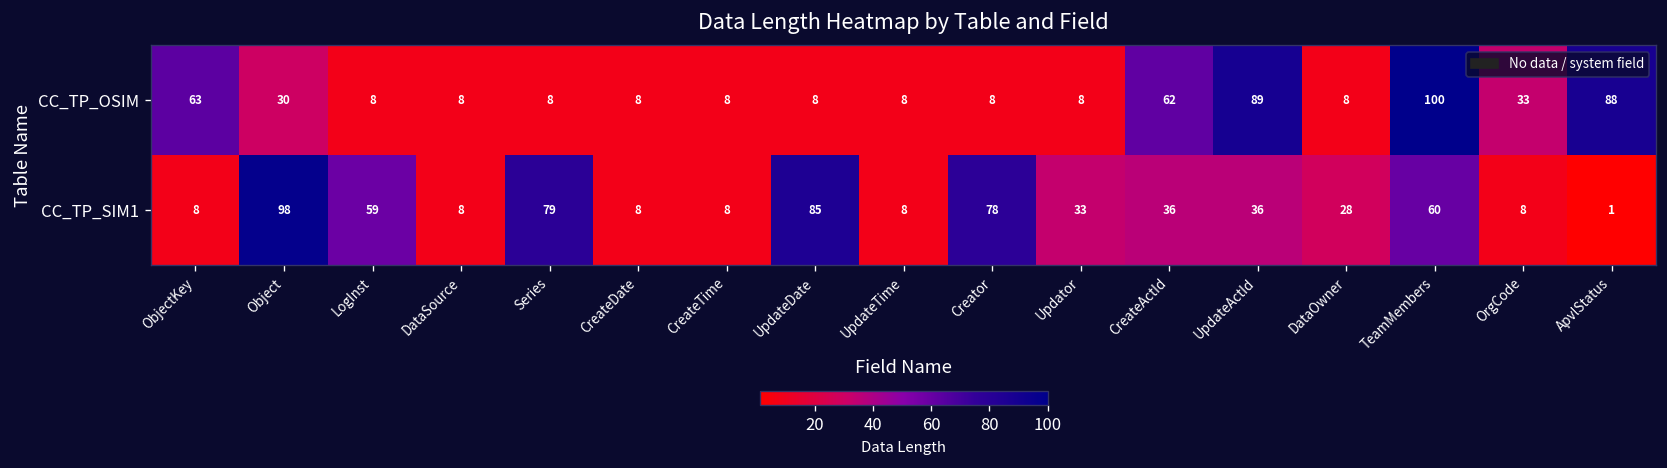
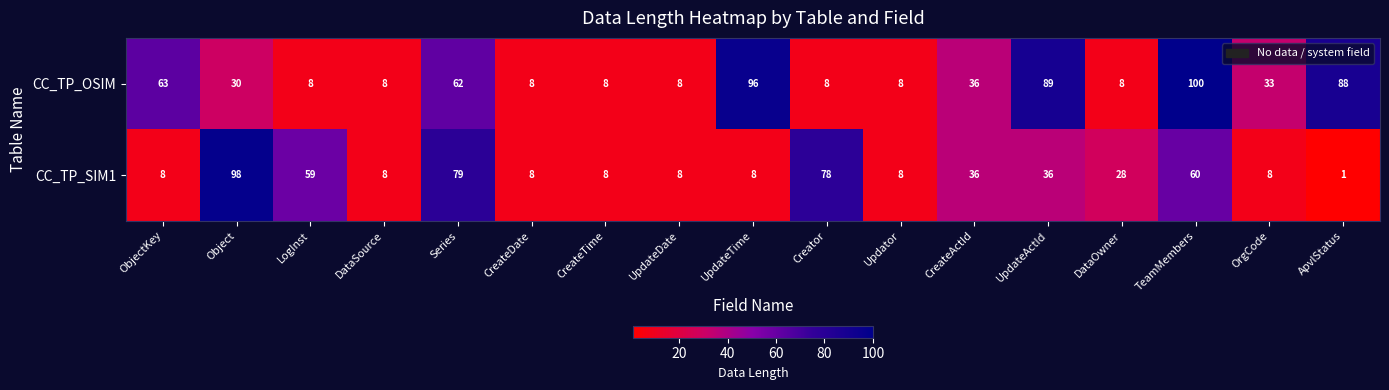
CC_TP_OSIM, Series: 8 -> 62
CC_TP_OSIM, UpdateTime: 8 -> 96
CC_TP_OSIM, CreateActId: 62 -> 36
CC_TP_SIM1, UpdateDate: 85 -> 8
CC_TP_SIM1, Updator: 33 -> 8
